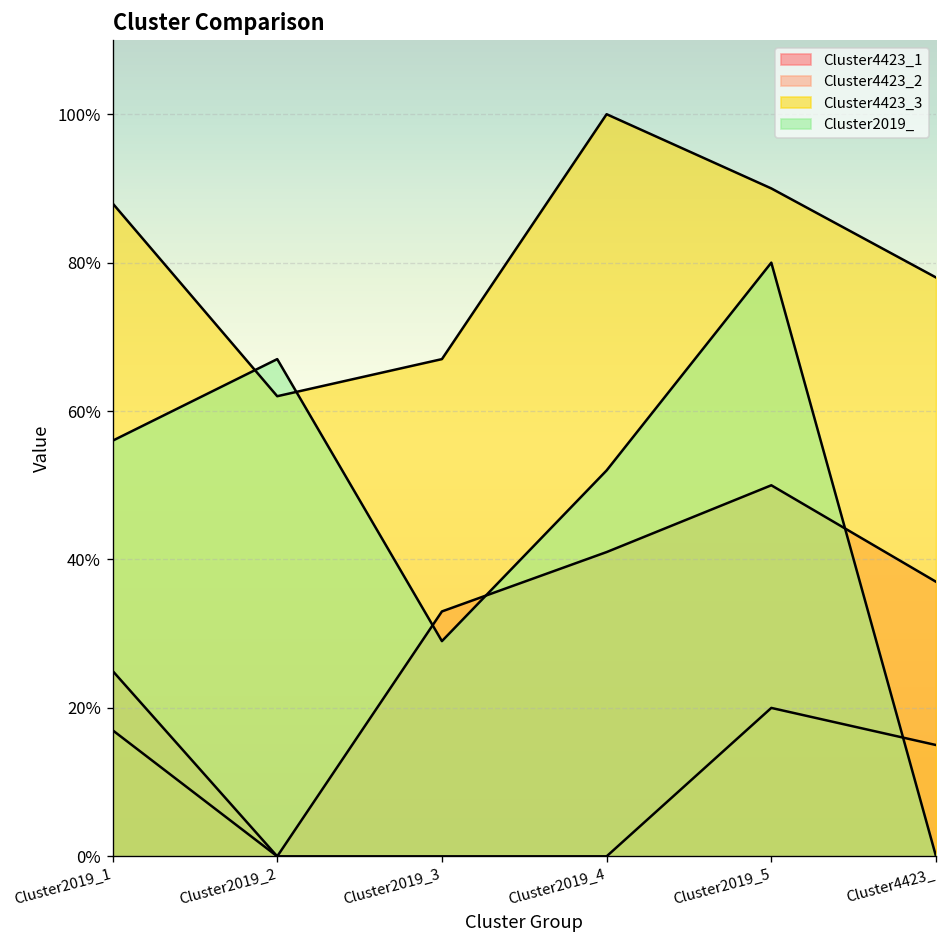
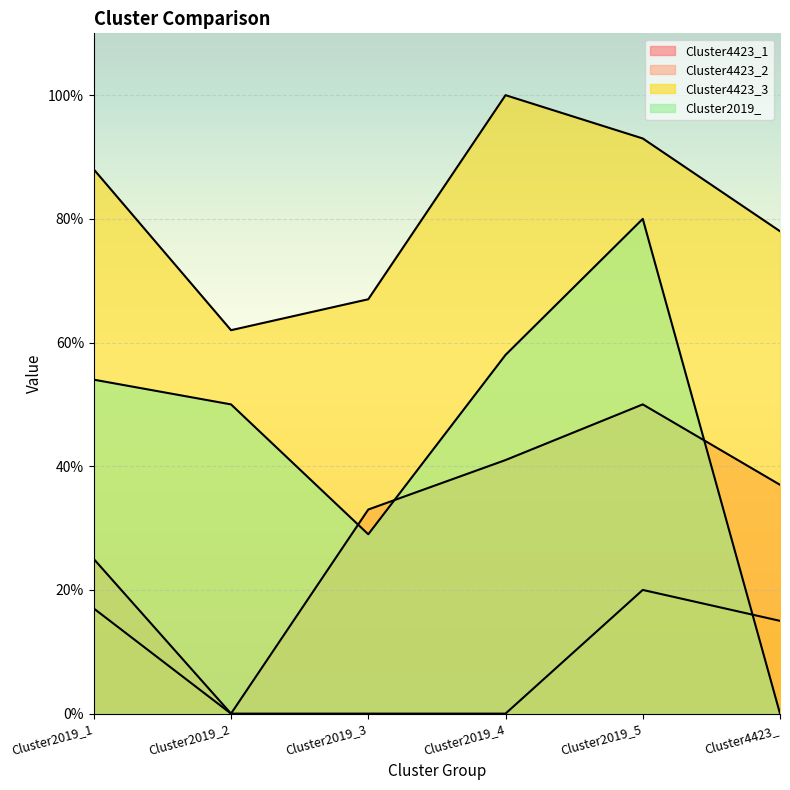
Cluster2019_, Cluster2019_1: 56% -> 54%
Cluster2019_, Cluster2019_2: 67% -> 50%
Cluster2019_, Cluster2019_4: 52% -> 58%
Cluster4423_3, Cluster2019_5: 90% -> 93%
